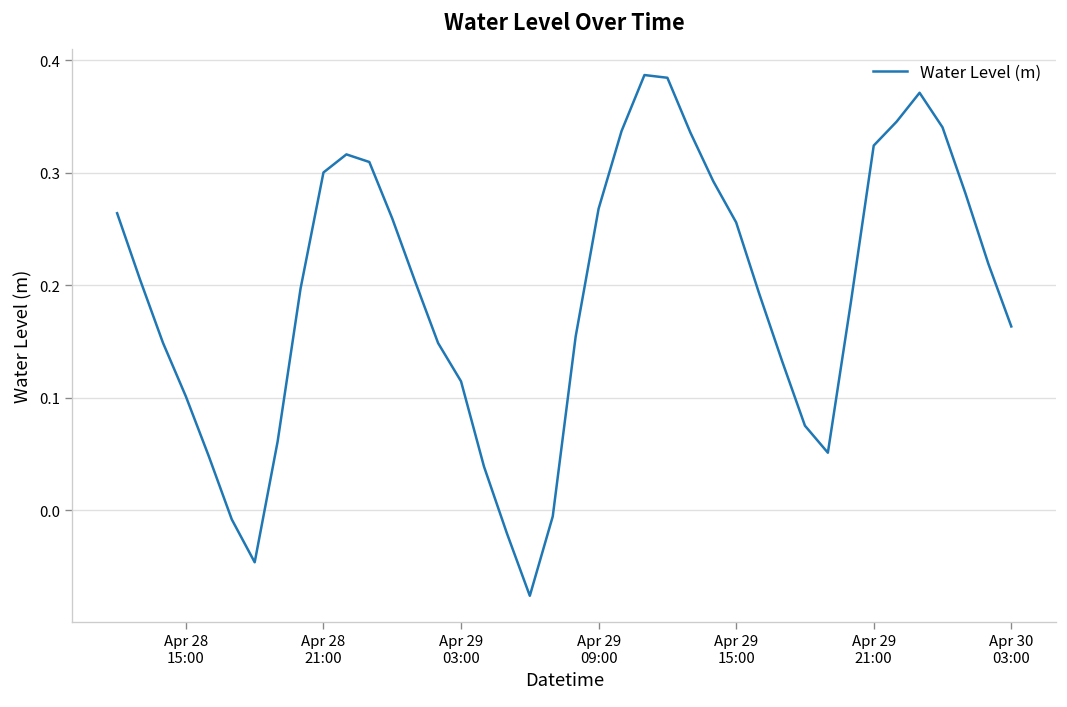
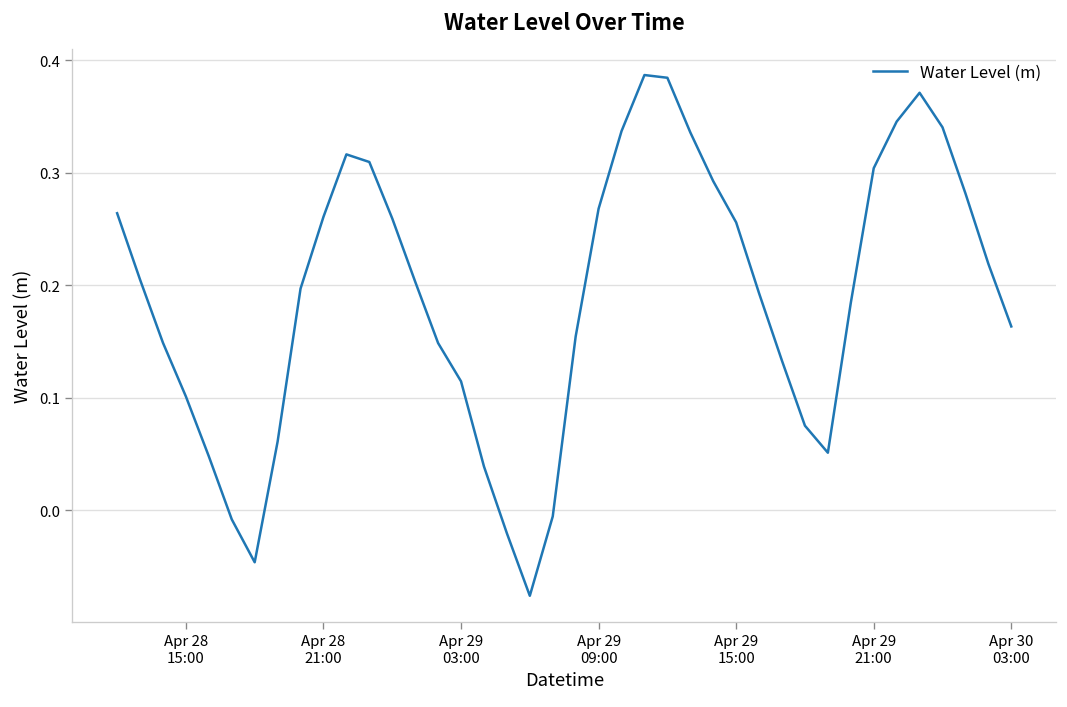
Apr 28 21:00: 0.30 -> 0.26
Apr 29 21:00: 0.32 -> 0.30
